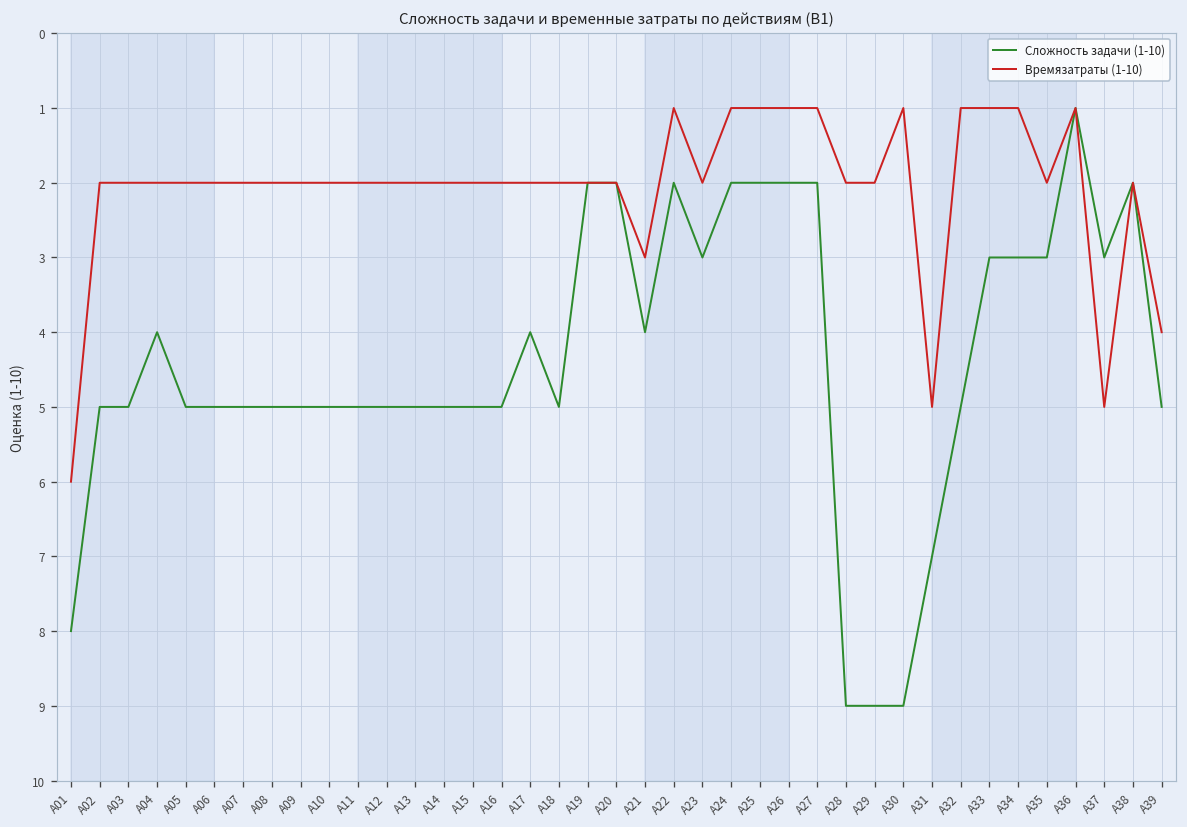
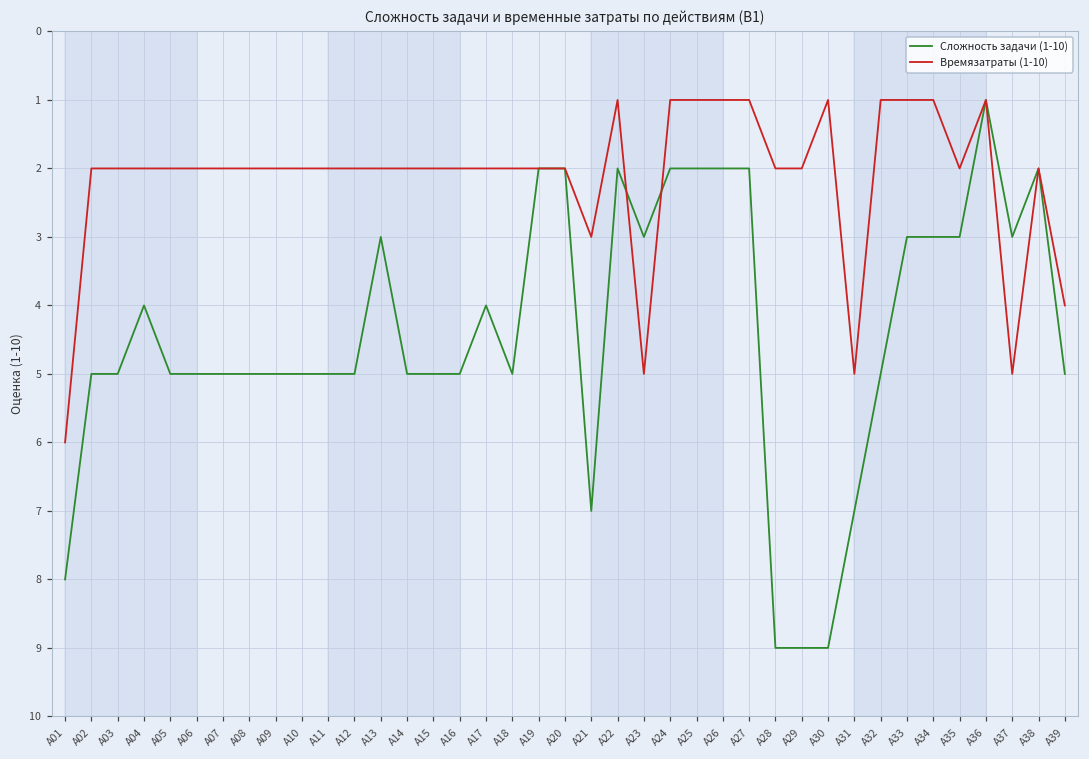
Сложность задачи (1-10), A13: 5 -> 3
Сложность задачи (1-10), A21: 4 -> 7
Времязатраты (1-10), A23: 2 -> 5
